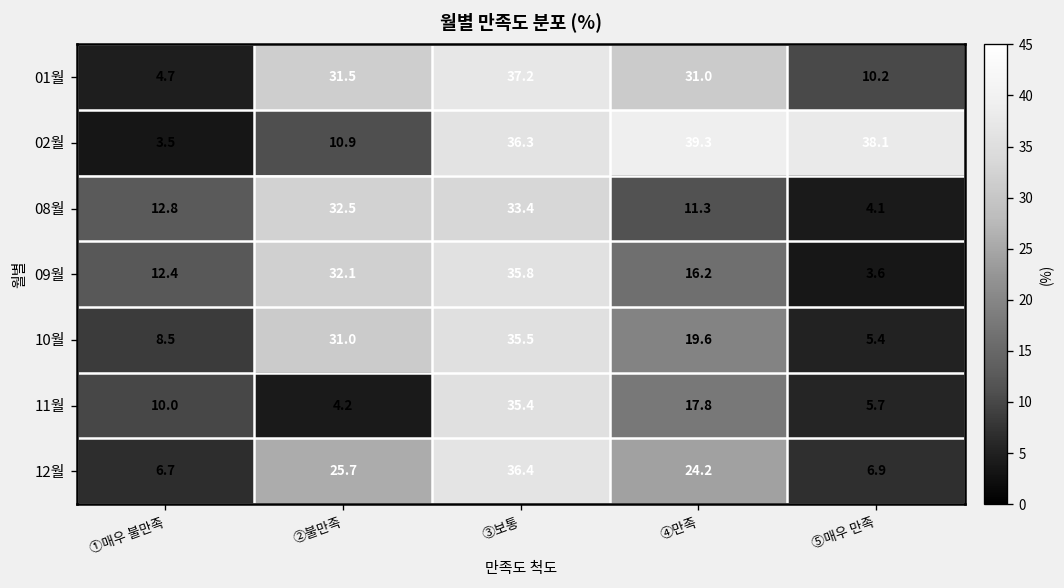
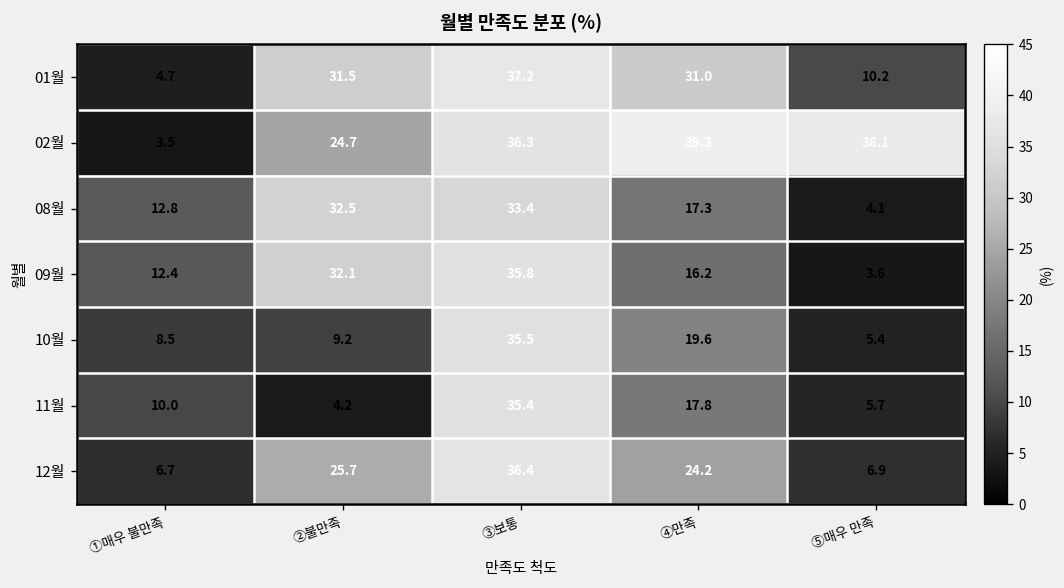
02월, ②불만족: 10.9 -> 24.7
08월, ④만족: 11.3 -> 17.3
10월, ②불만족: 31.0 -> 9.2
